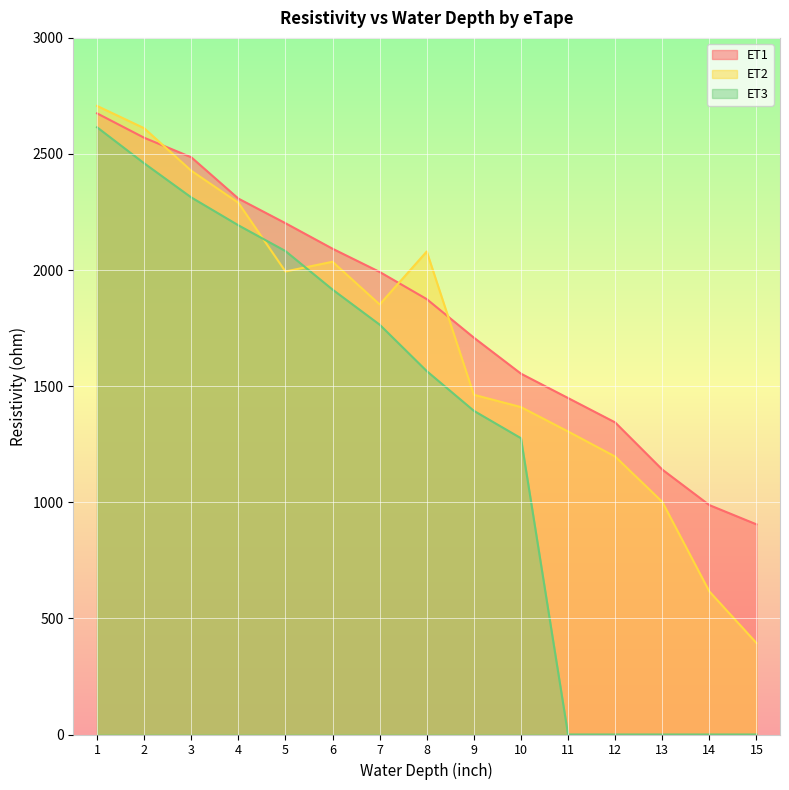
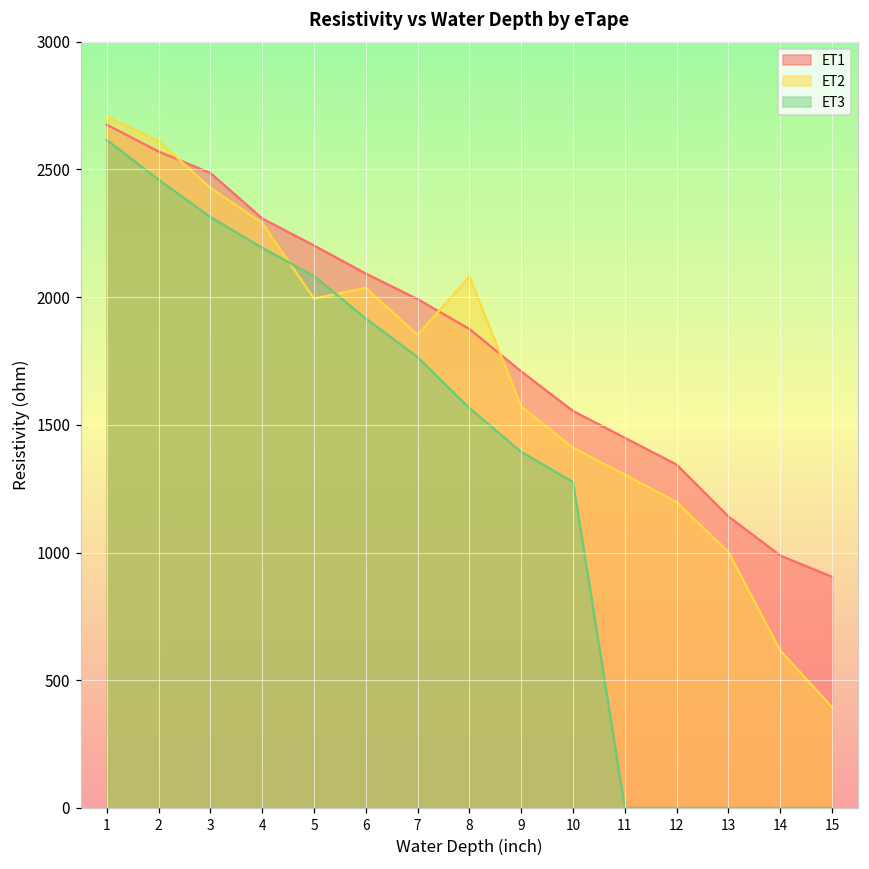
ET2, 9: 1460 -> 1570
